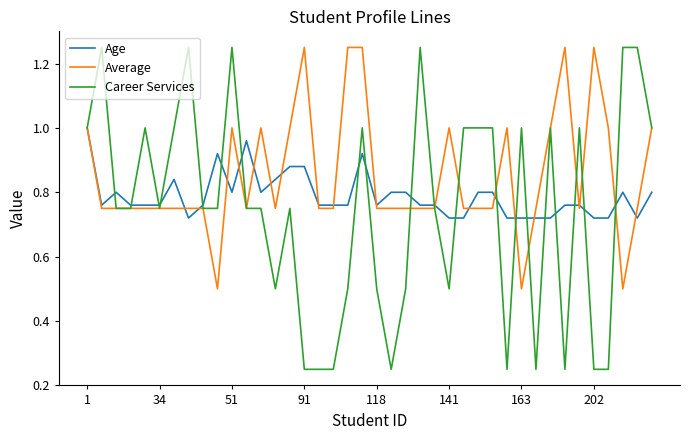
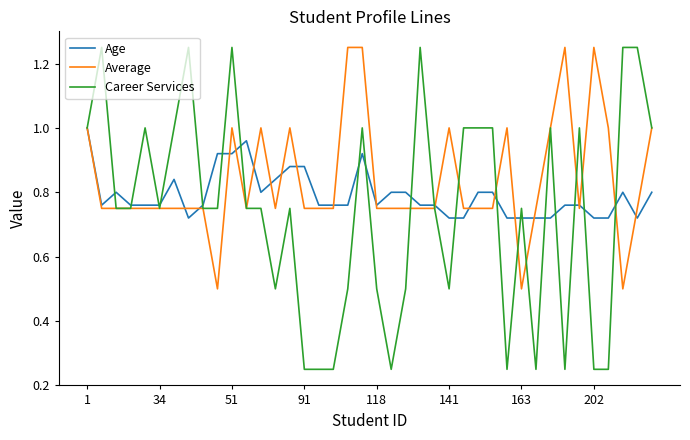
Age, 51: 0.80 -> 0.92
Average, 91: 1.25 -> 0.75
Career Services, 163: 1.00 -> 0.75
